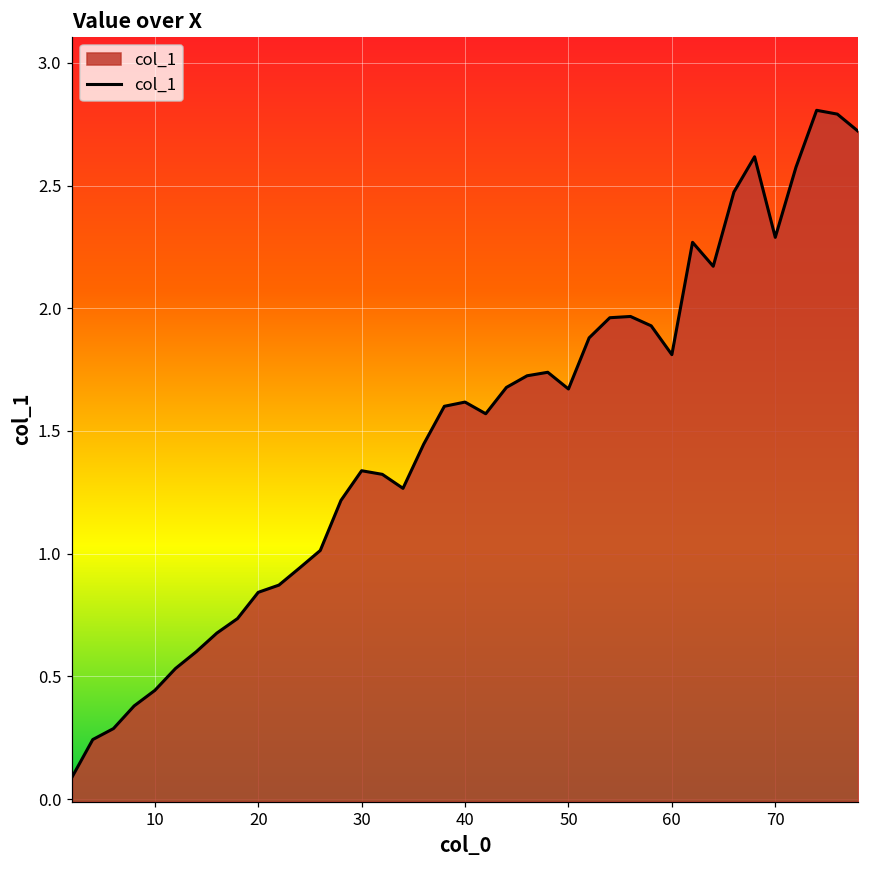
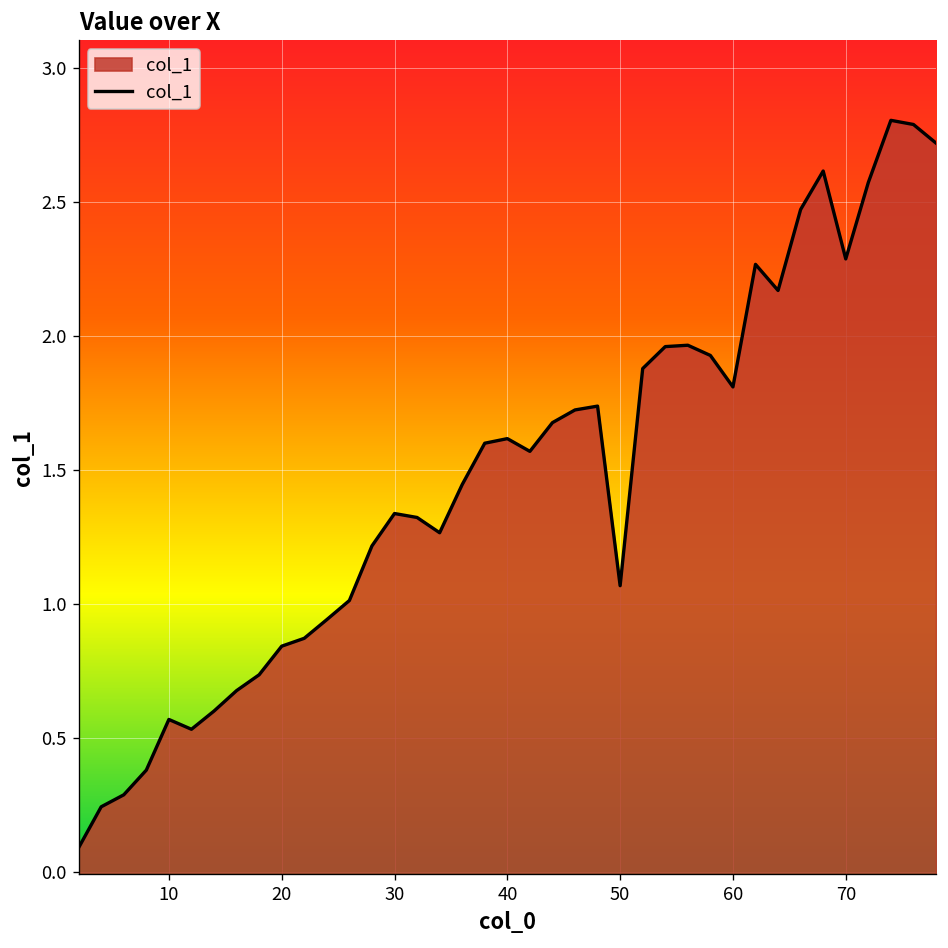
10: 0.44 -> 0.57
50: 1.67 -> 1.07
